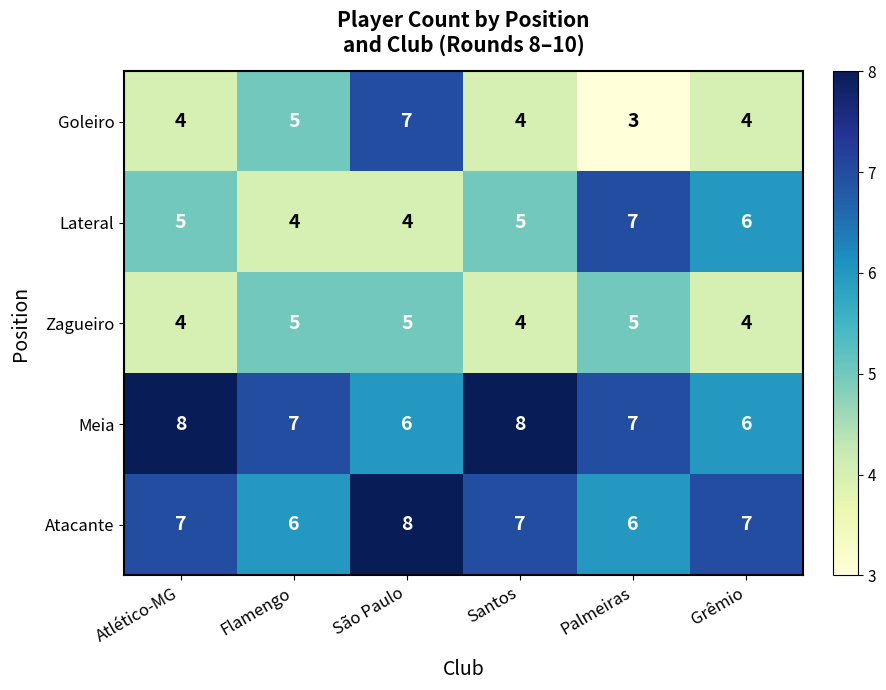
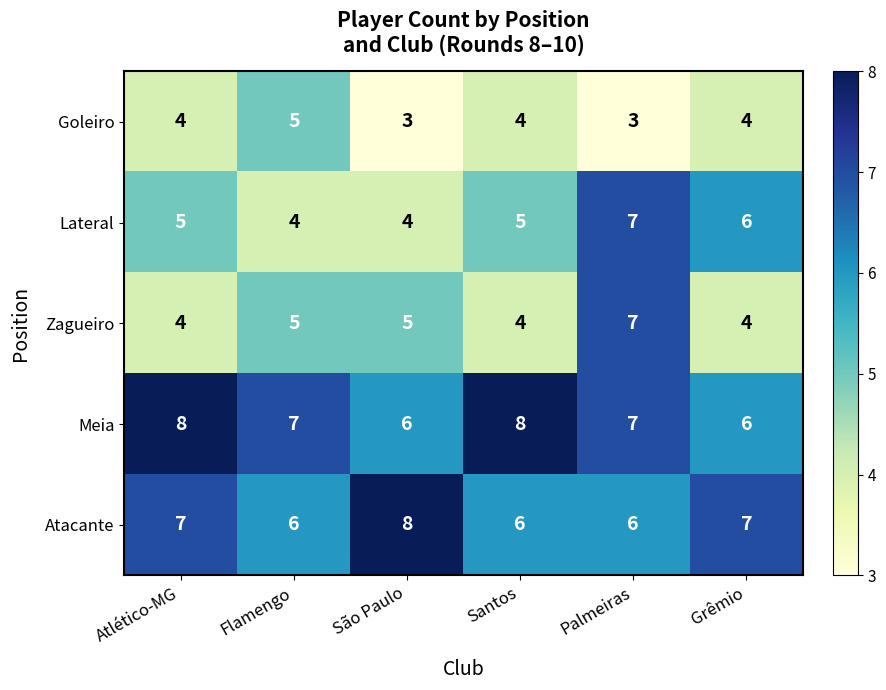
Goleiro, São Paulo: 7 -> 3
Zagueiro, Palmeiras: 5 -> 7
Atacante, Santos: 7 -> 6
